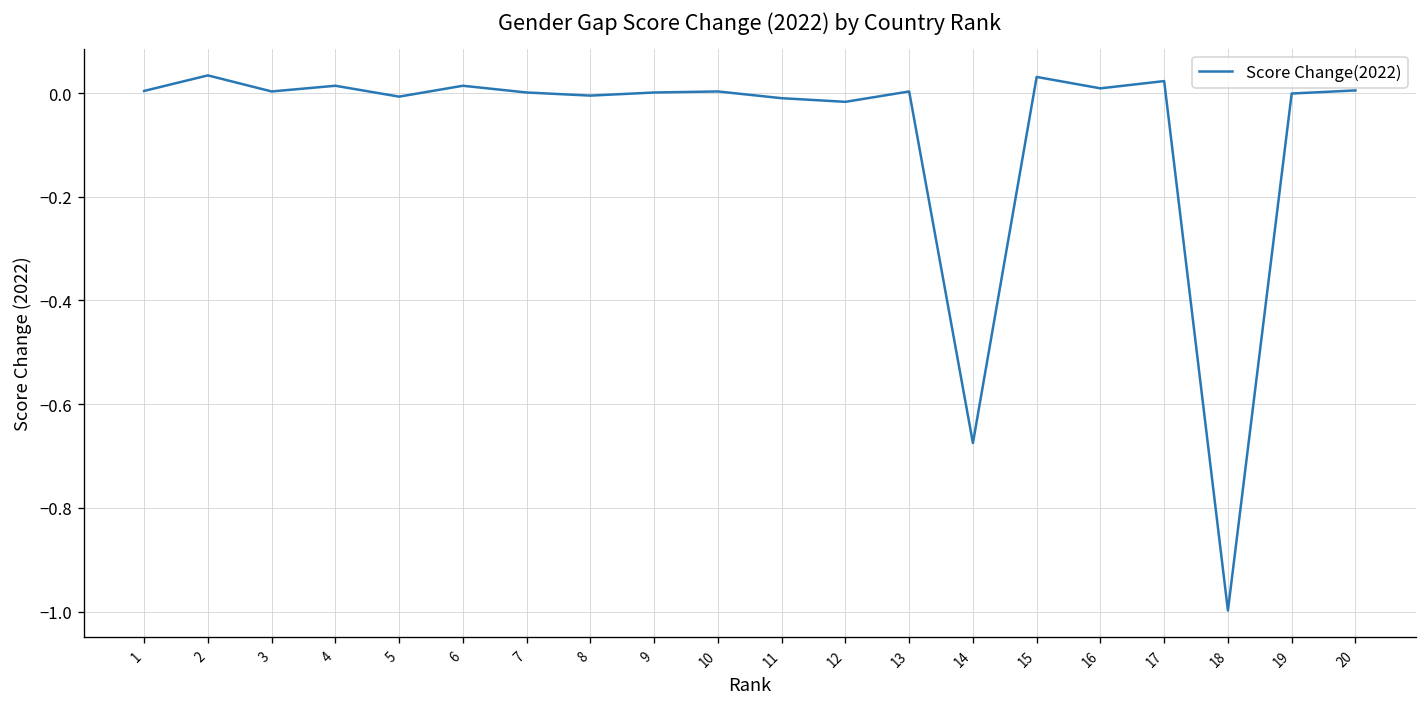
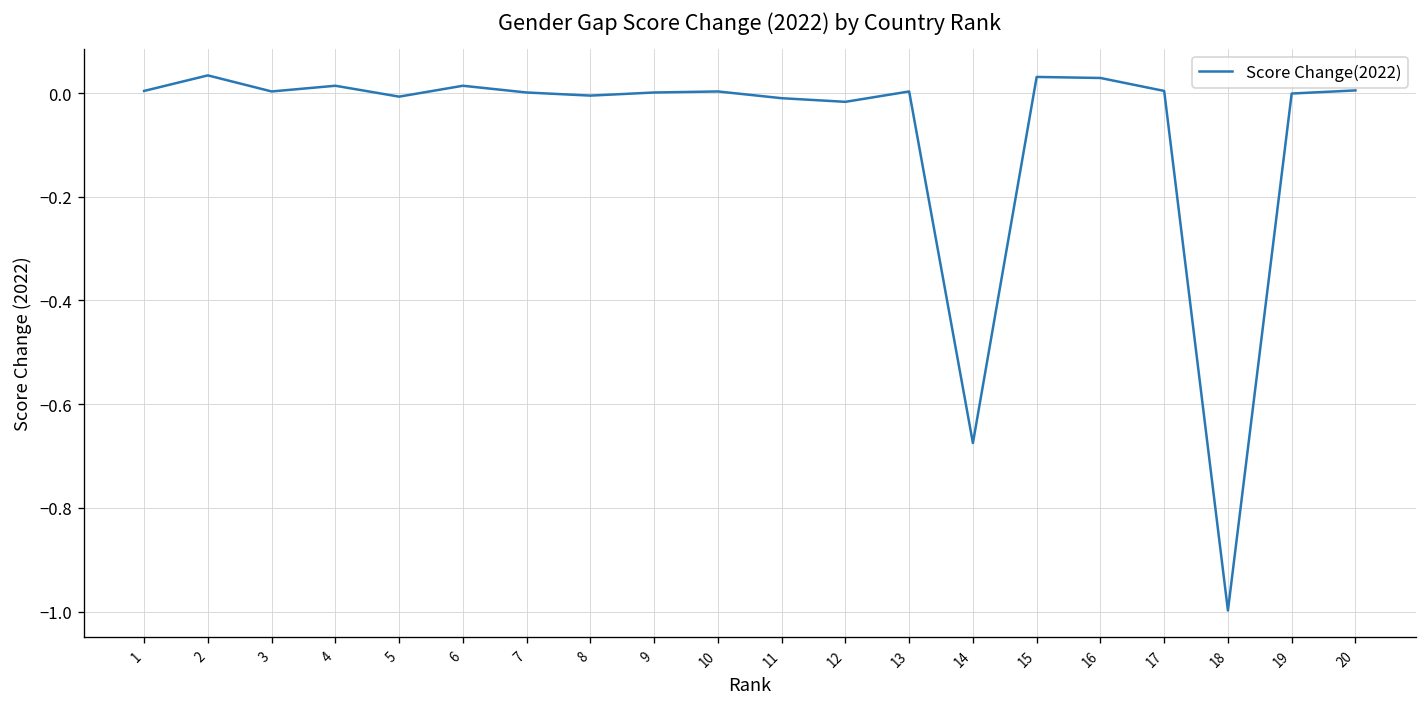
16: 0.01 -> 0.03
17: 0.02 -> 0.00
